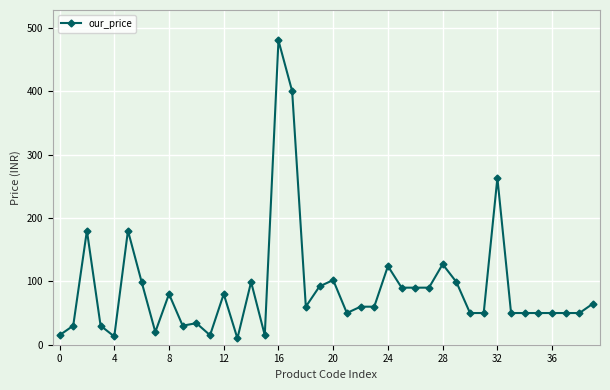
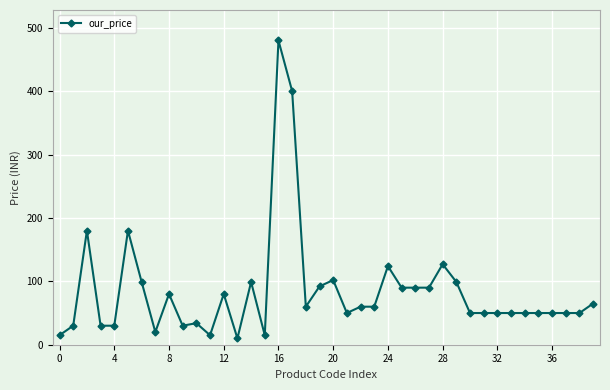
4: 10 -> 30
32: 260 -> 50
